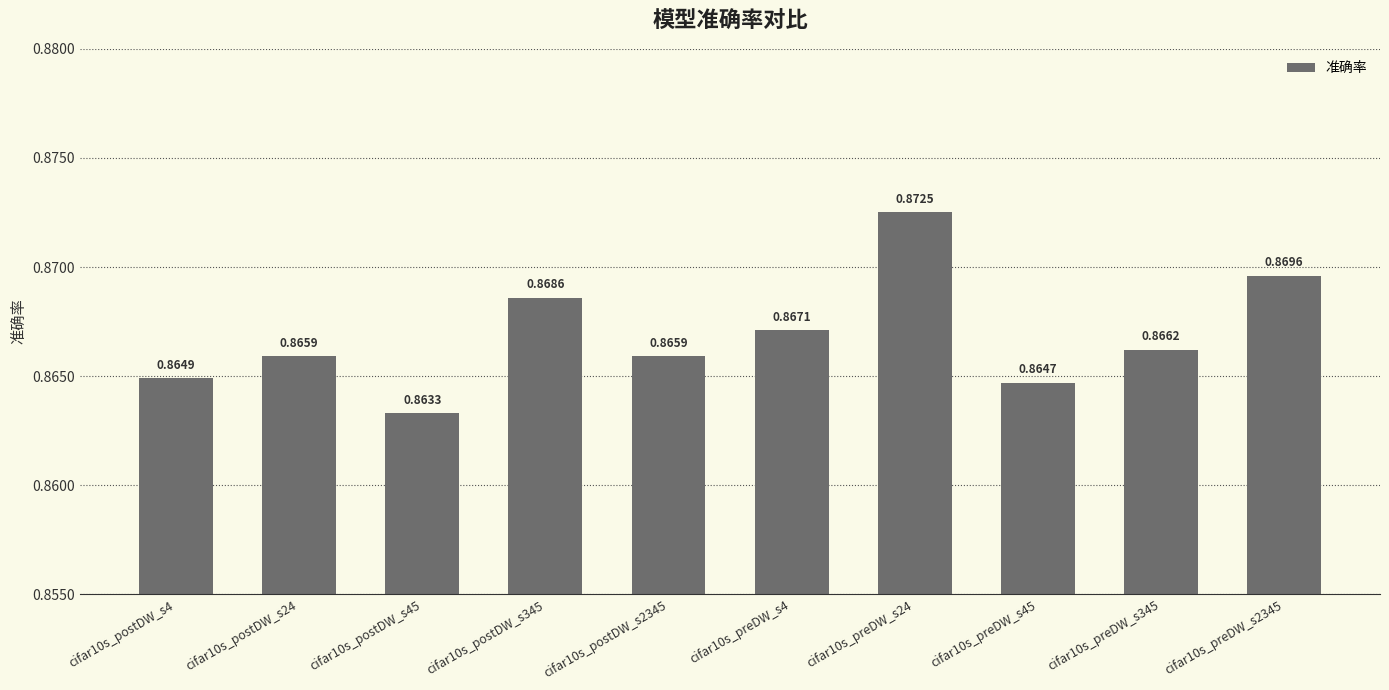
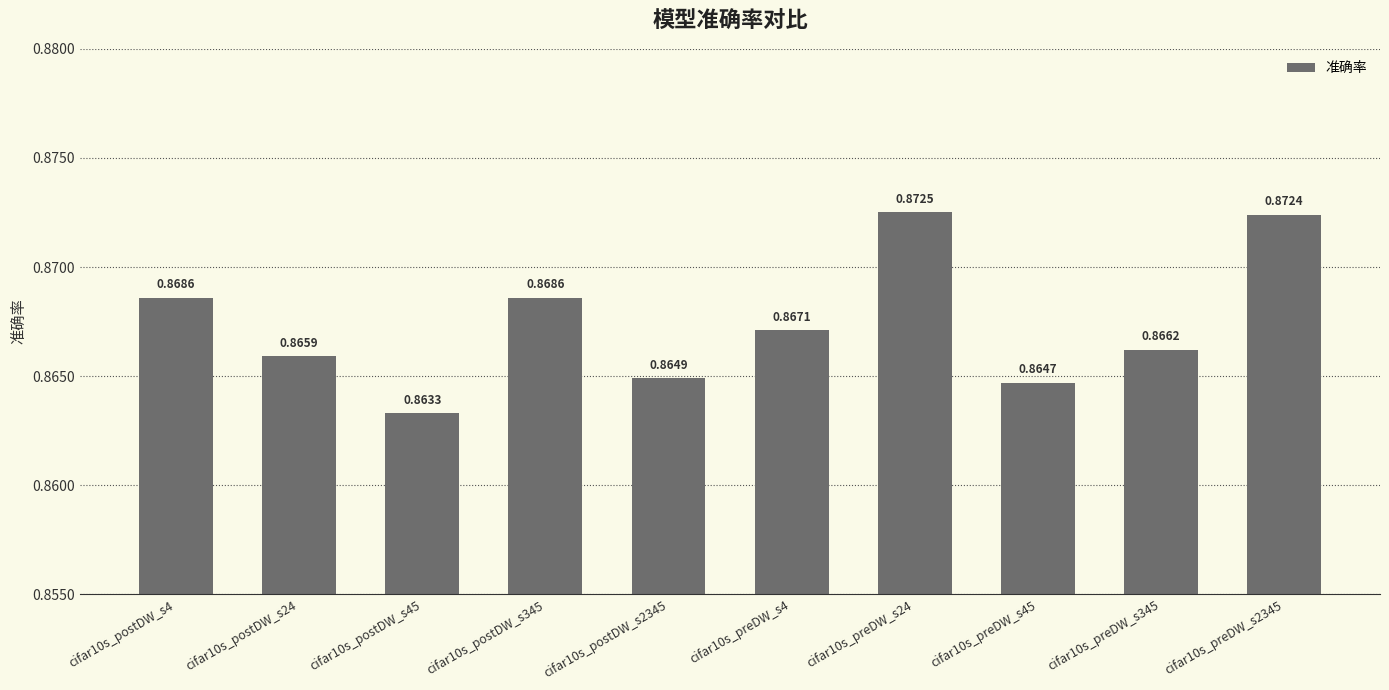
cifar10s_postDW_s4: 0.8649 -> 0.8686
cifar10s_postDW_s2345: 0.8659 -> 0.8649
cifar10s_preDW_s2345: 0.8696 -> 0.8724
